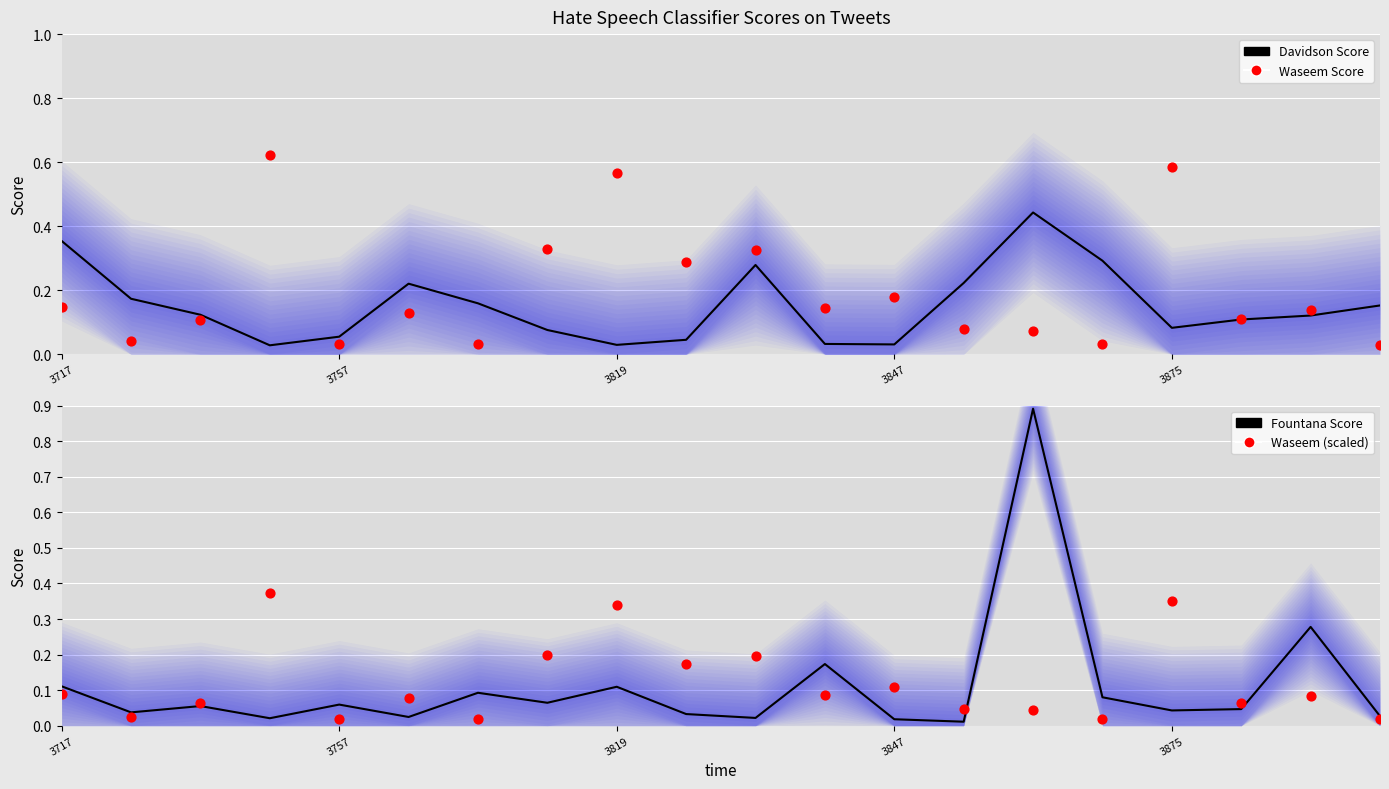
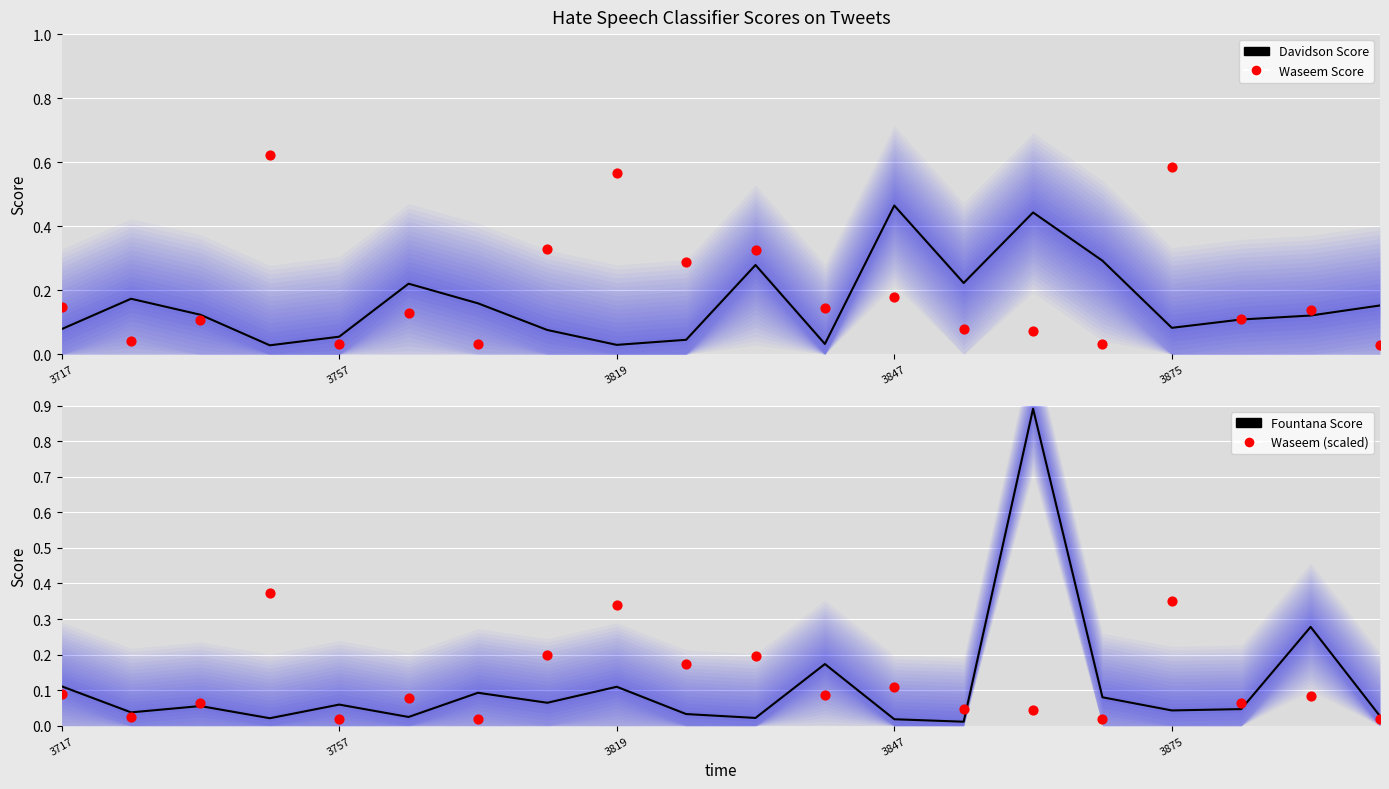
Hate Speech Classifier Scores on Tweets, Davidson Score, 3717: 0.35 -> 0.08
Hate Speech Classifier Scores on Tweets, Davidson Score, 3847: 0.03 -> 0.46
